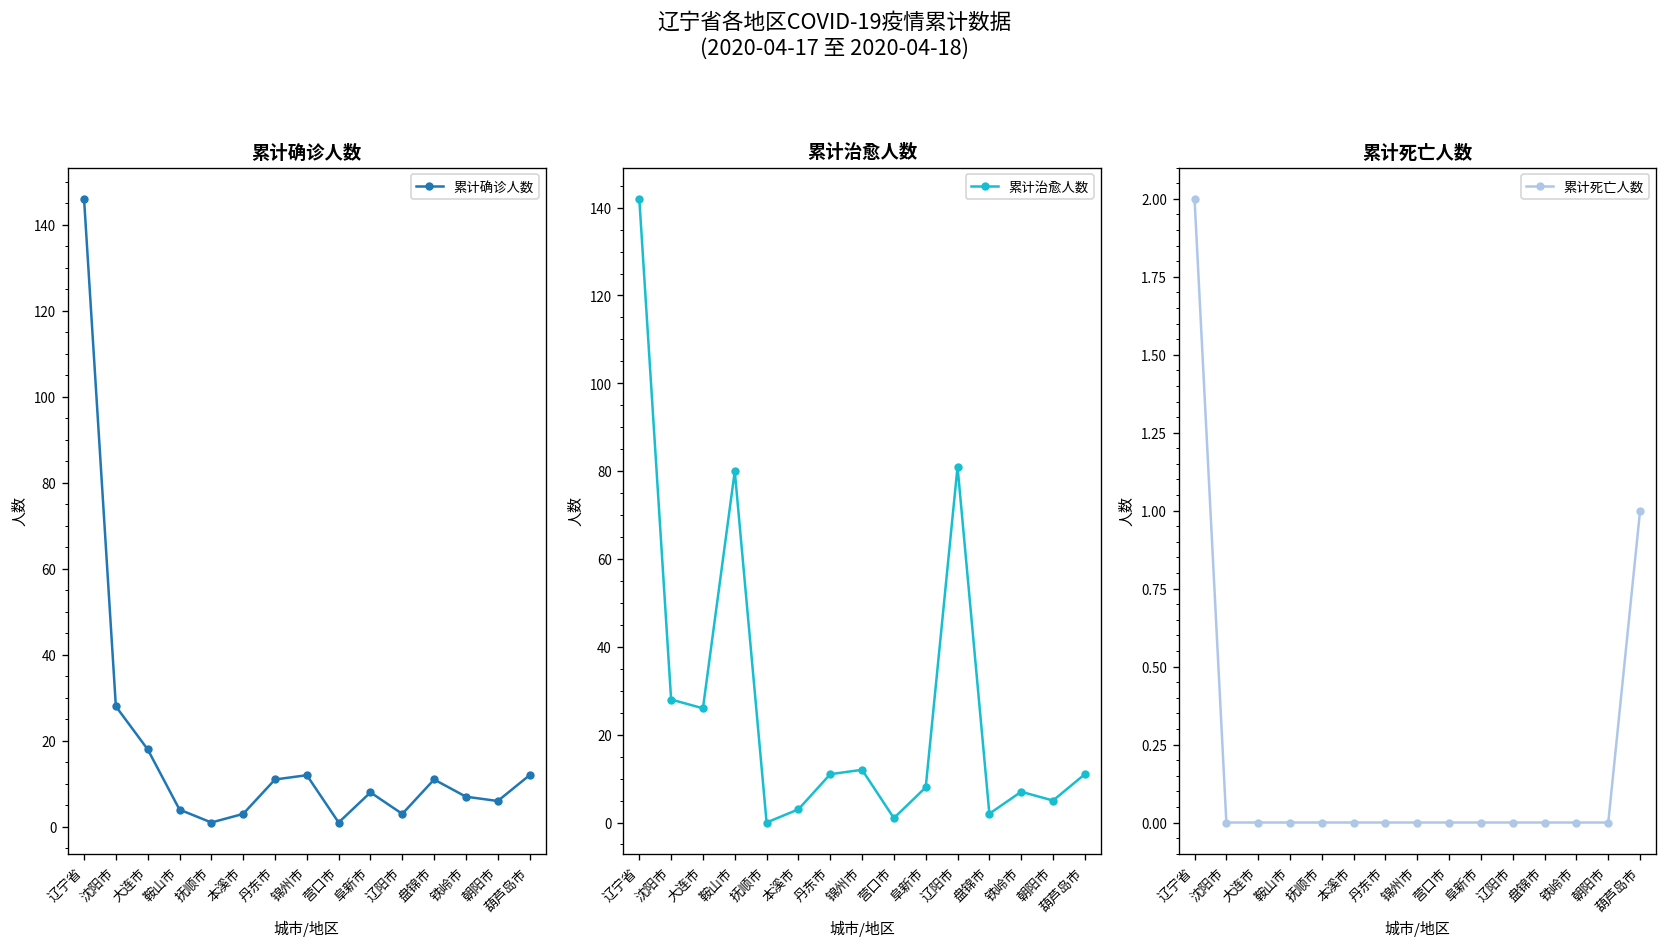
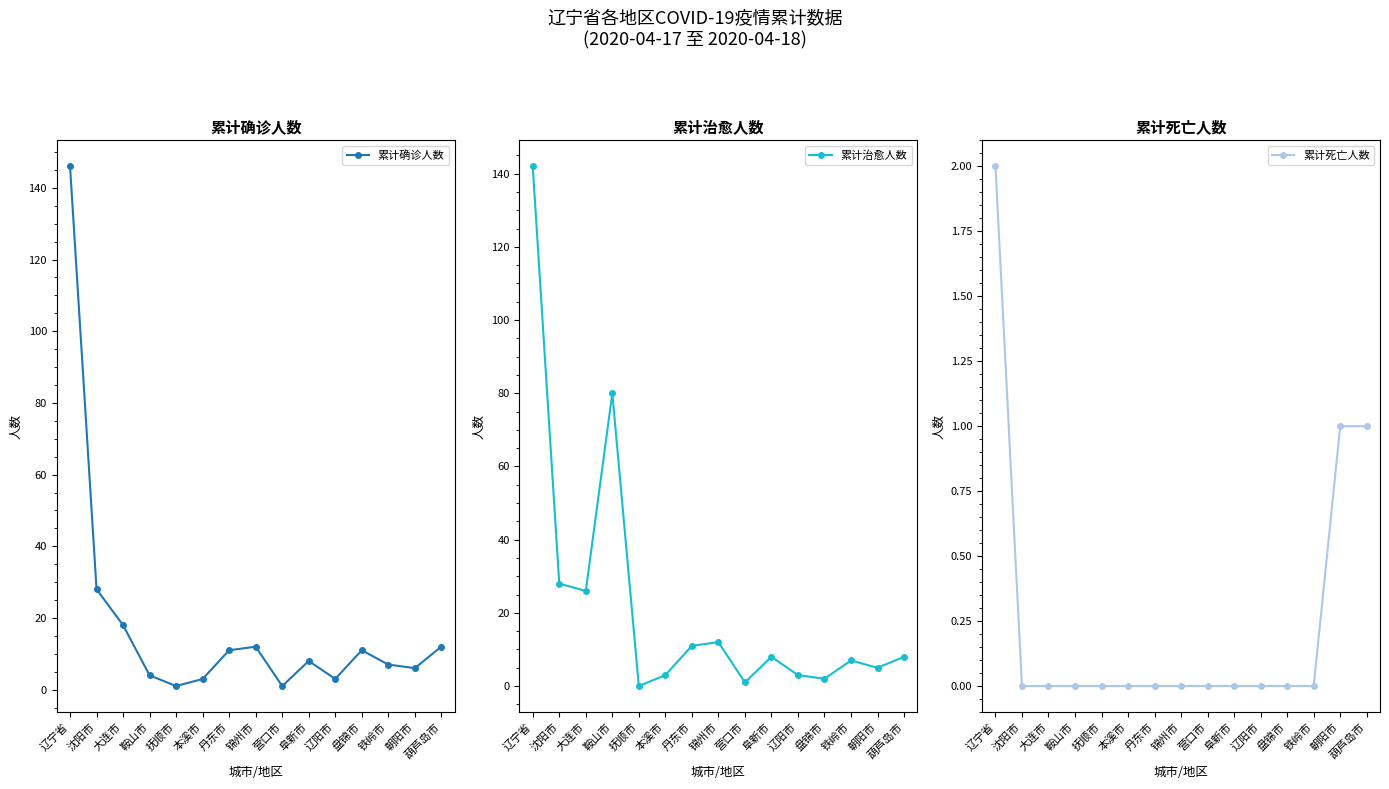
累计治愈人数, 辽阳市: 81 -> 3
累计治愈人数, 葫芦岛市: 11 -> 8
累计死亡人数, 朝阳市: 0 -> 1
